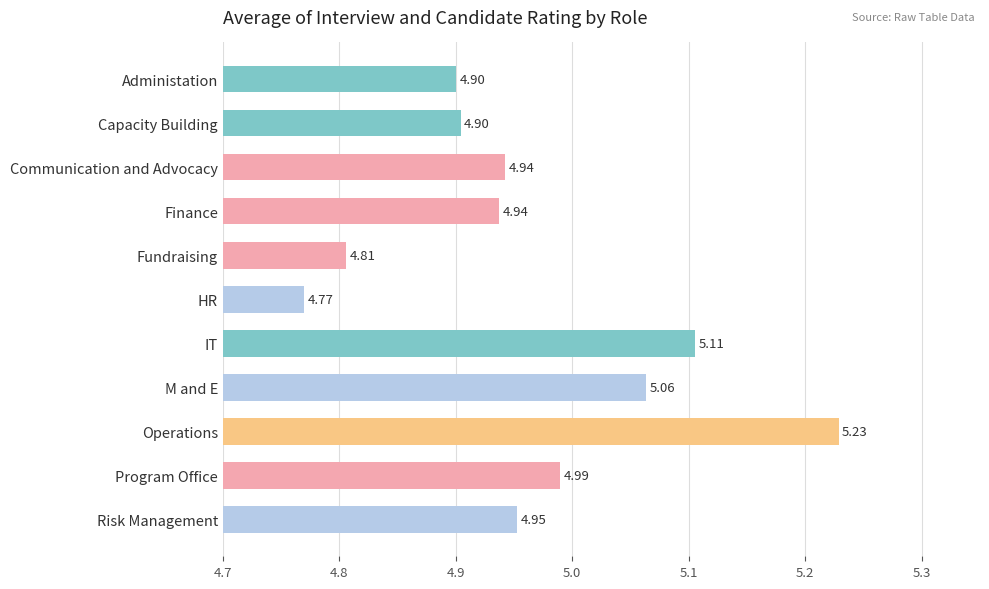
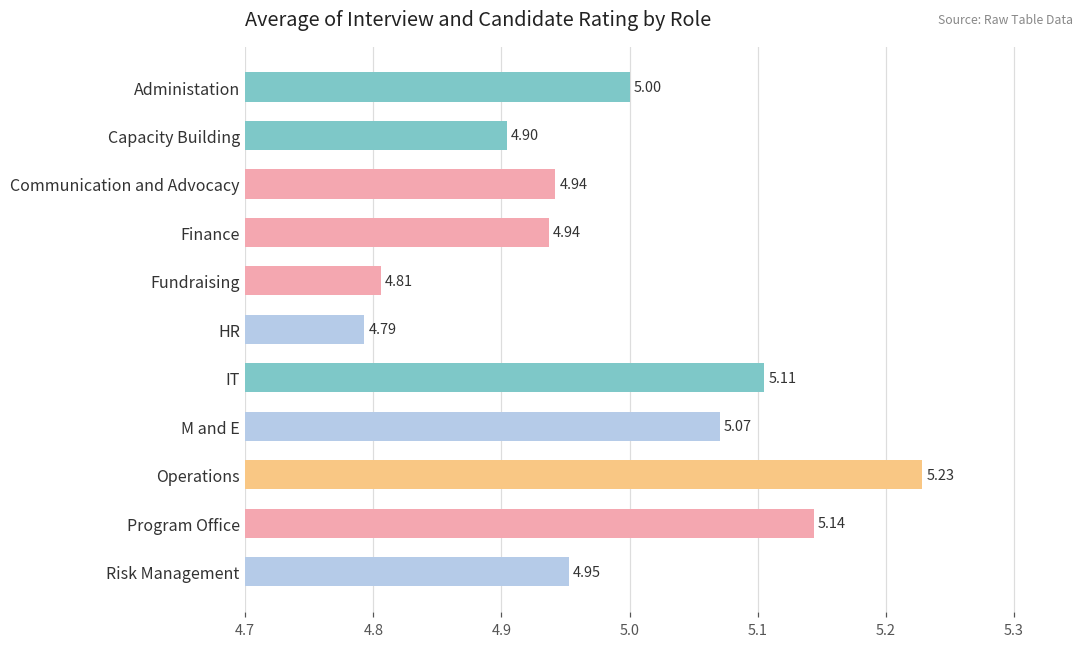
Administation: 4.90 -> 5.00
HR: 4.77 -> 4.79
M and E: 5.06 -> 5.07
Program Office: 4.99 -> 5.14
